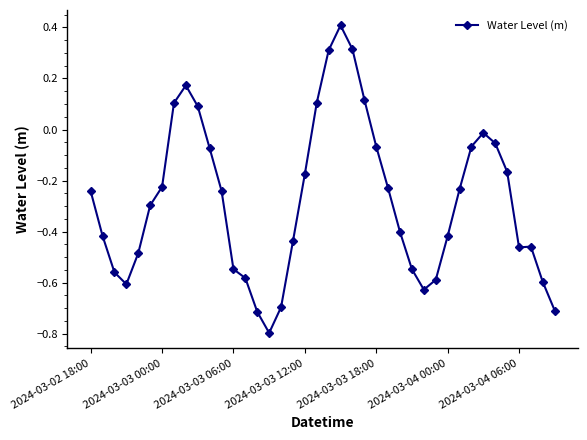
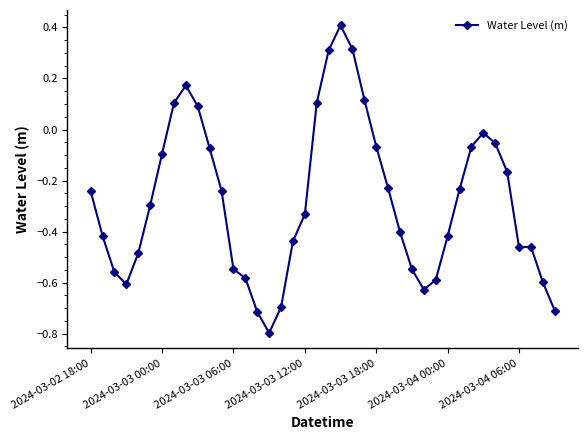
2024-03-03 00:00: -0.22 -> -0.10
2024-03-03 12:00: -0.17 -> -0.33
